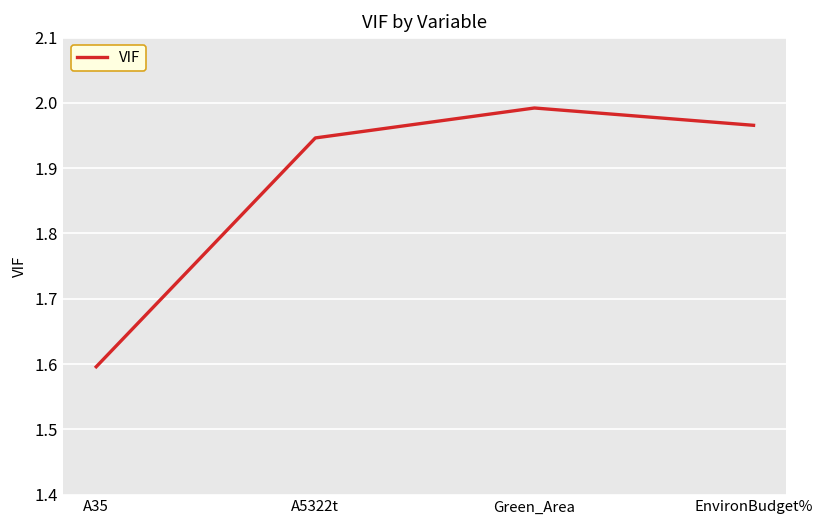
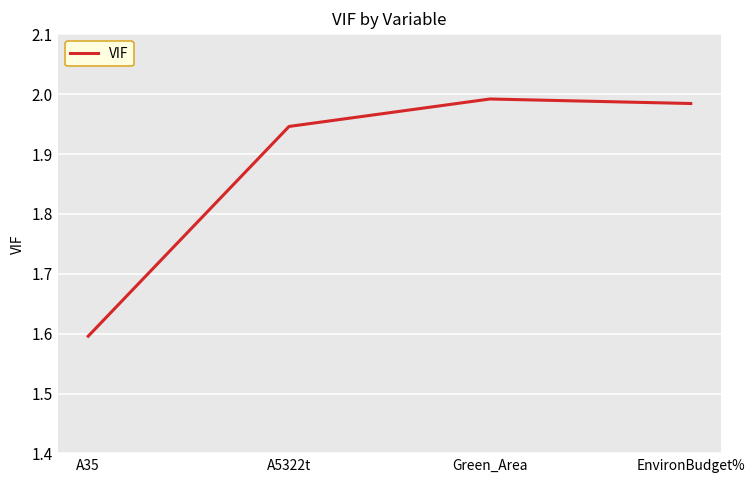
EnvironBudget%: 1.97 -> 1.98
